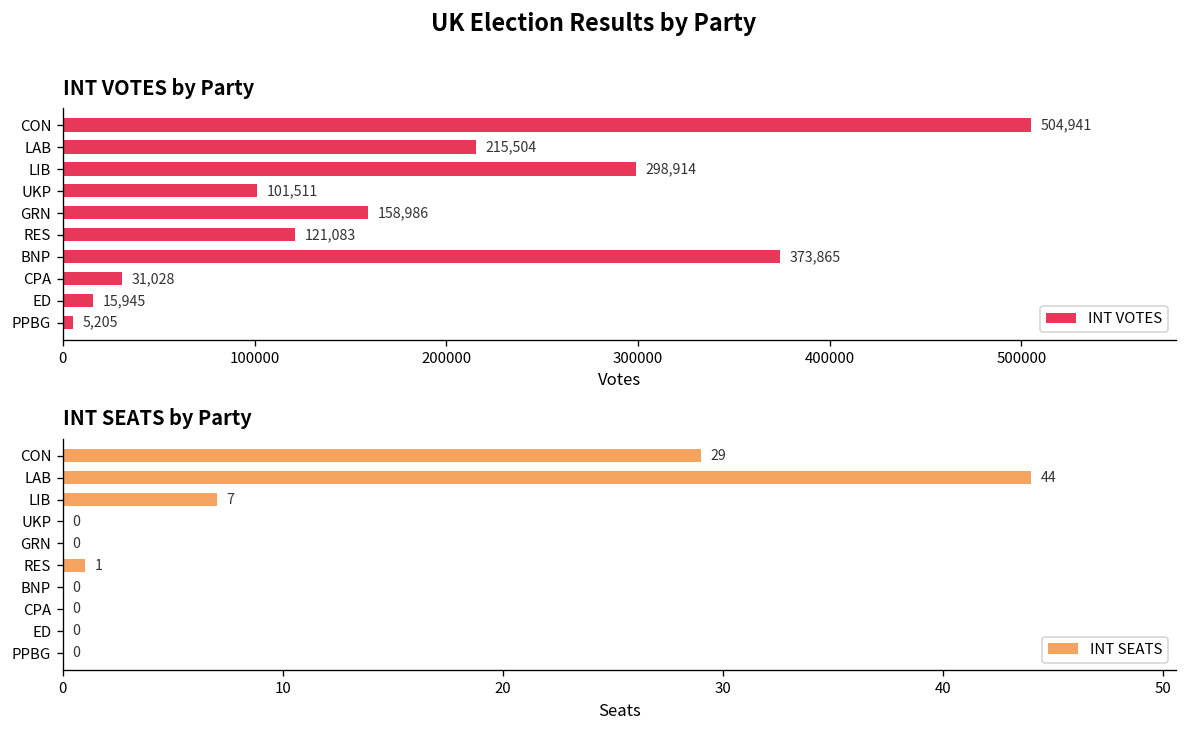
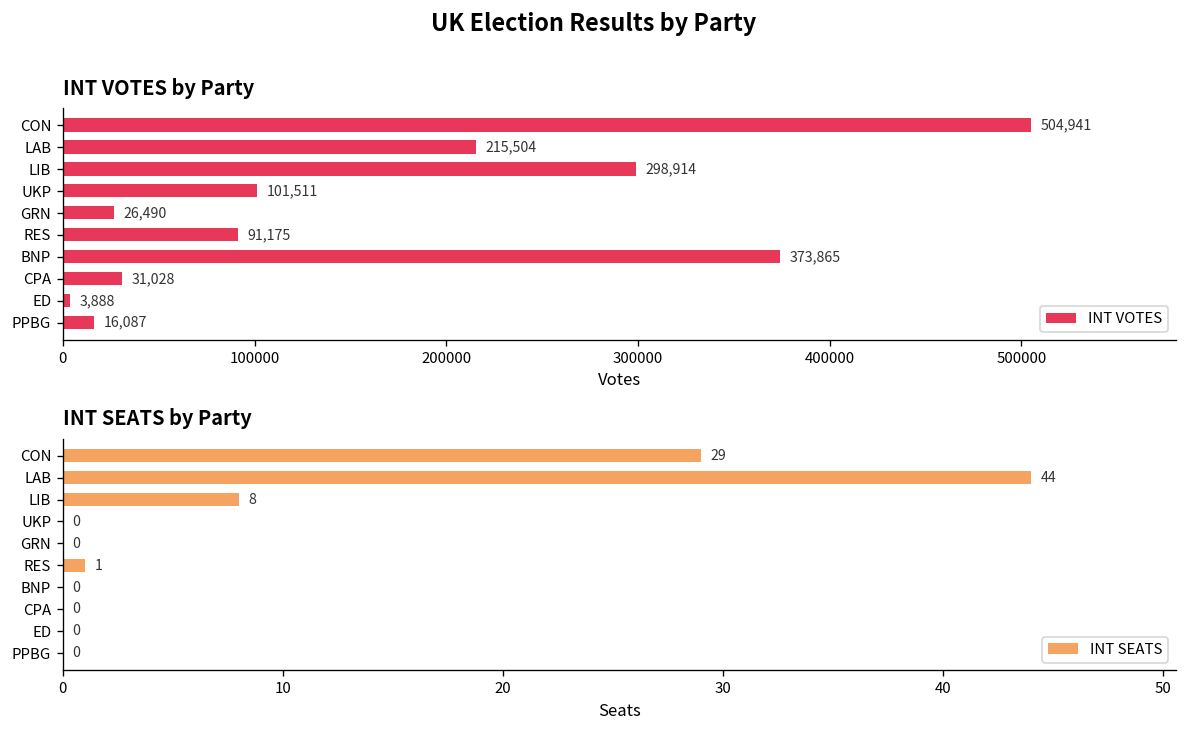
INT VOTES by Party, GRN: 158,986 -> 26,490
INT VOTES by Party, RES: 121,083 -> 91,175
INT VOTES by Party, ED: 15,945 -> 3,888
INT VOTES by Party, PPBG: 5,205 -> 16,087
INT SEATS by Party, LIB: 7 -> 8
